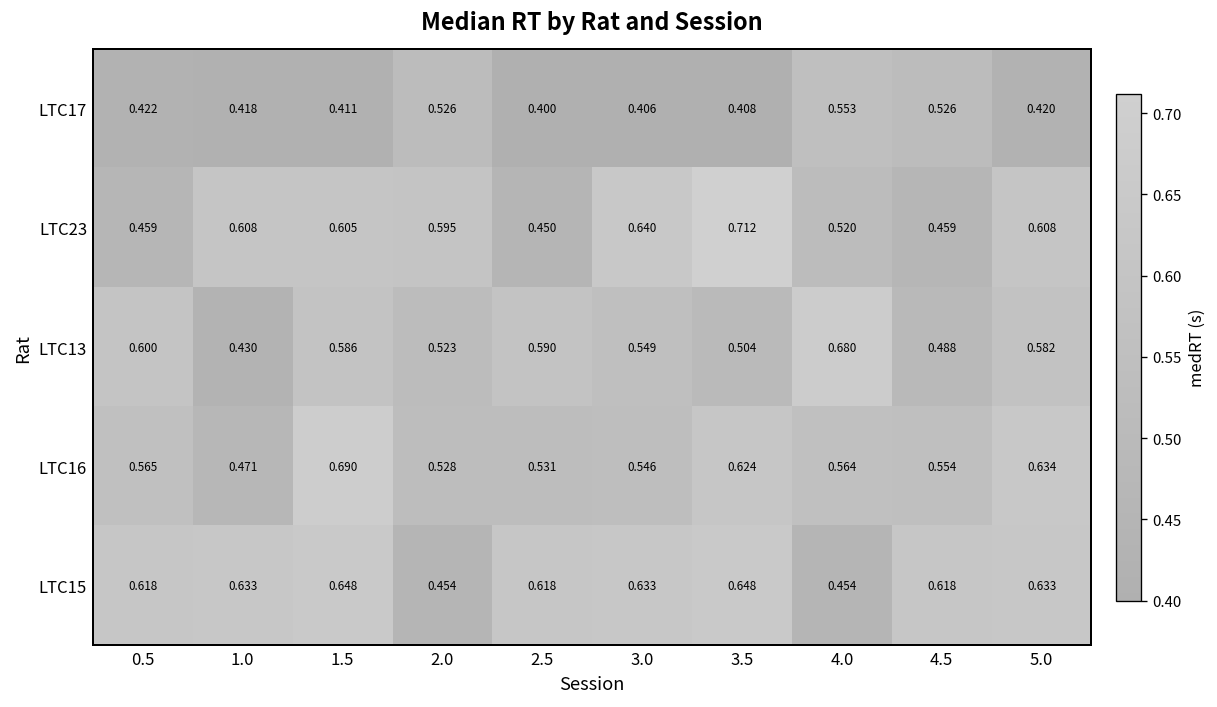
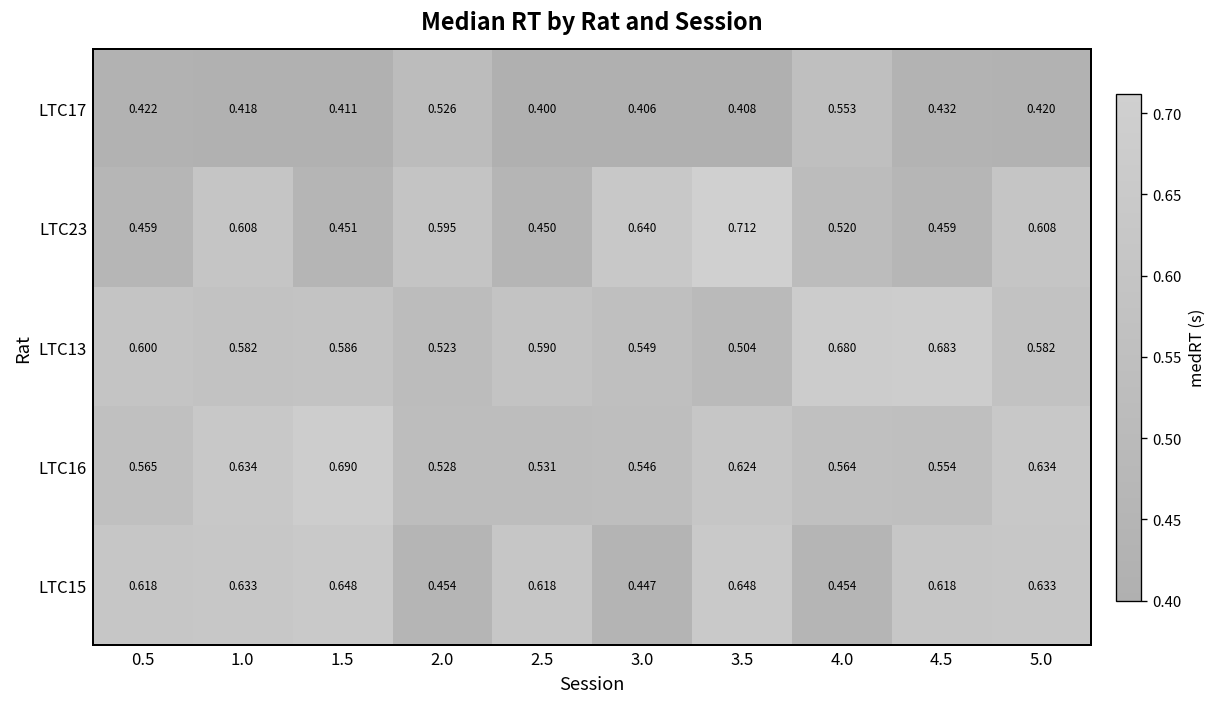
LTC17, 4.5: 0.526 -> 0.432
LTC23, 1.5: 0.605 -> 0.451
LTC13, 1.0: 0.430 -> 0.582
LTC13, 4.5: 0.488 -> 0.683
LTC16, 1.0: 0.471 -> 0.634
LTC15, 3.0: 0.633 -> 0.447
